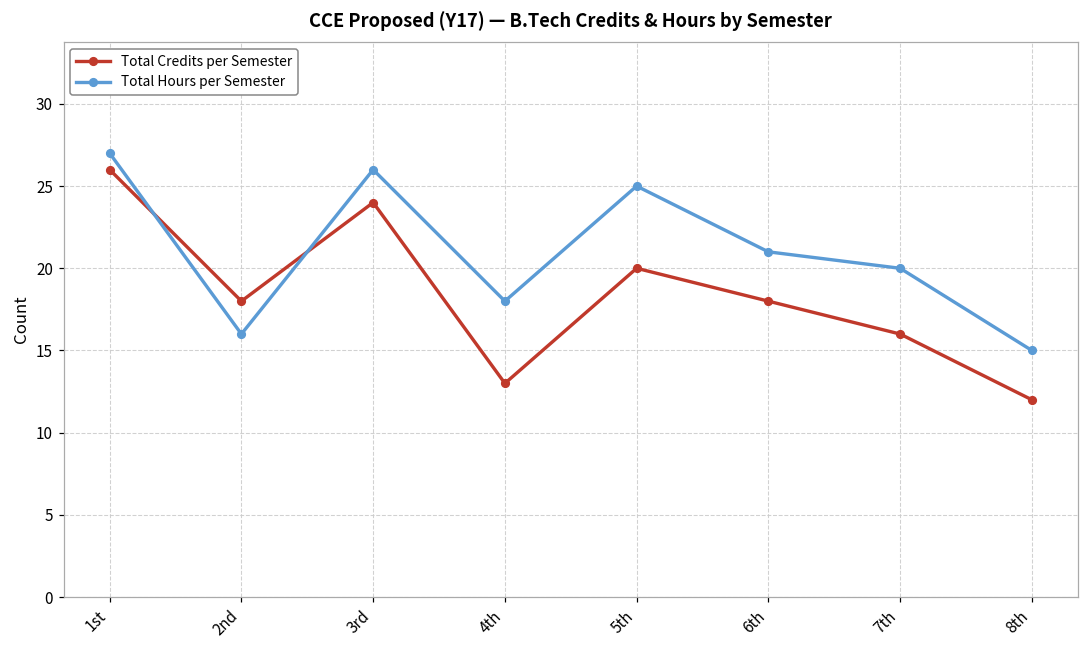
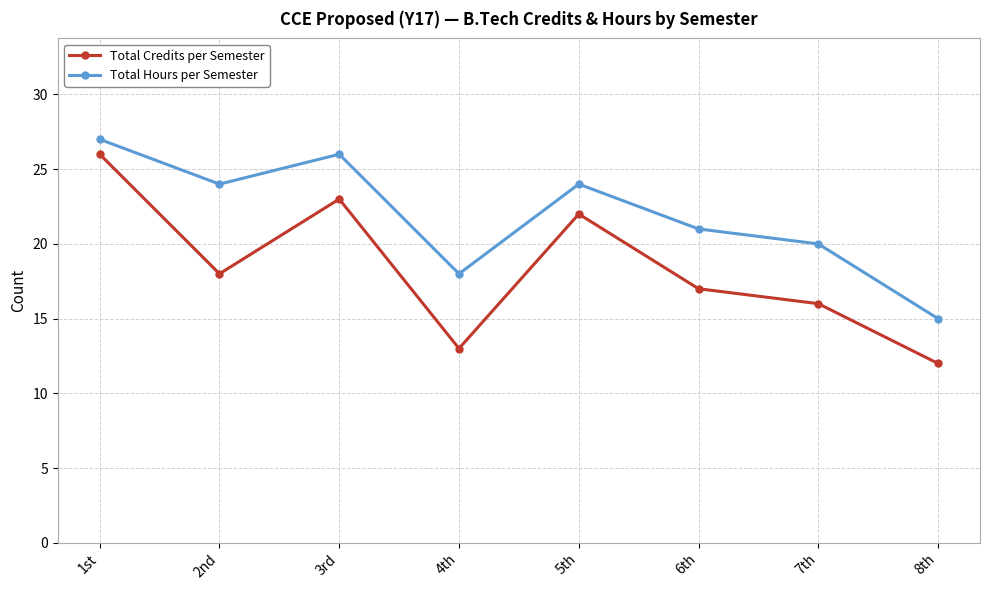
Total Hours per Semester, 2nd: 16 -> 24
Total Credits per Semester, 3rd: 24 -> 23
Total Credits per Semester, 5th: 20 -> 22
Total Hours per Semester, 5th: 25 -> 24
Total Credits per Semester, 6th: 18 -> 17
